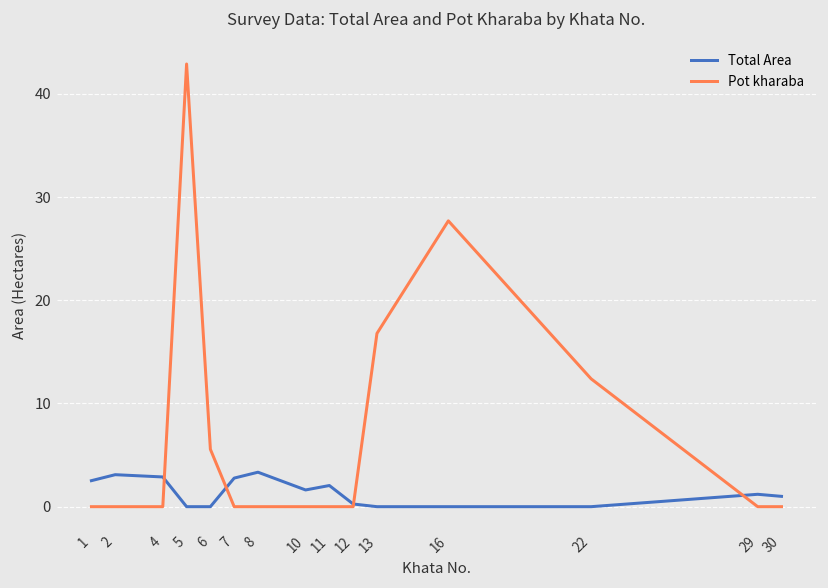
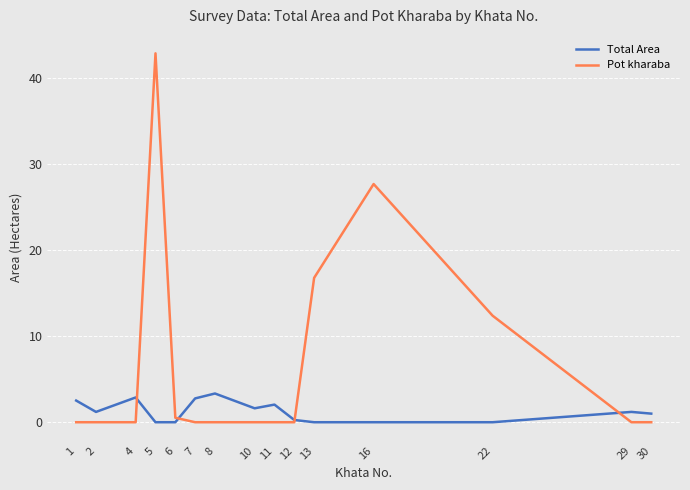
Total Area, 2: 3 -> 1
Pot kharaba, 6: 6 -> 1
